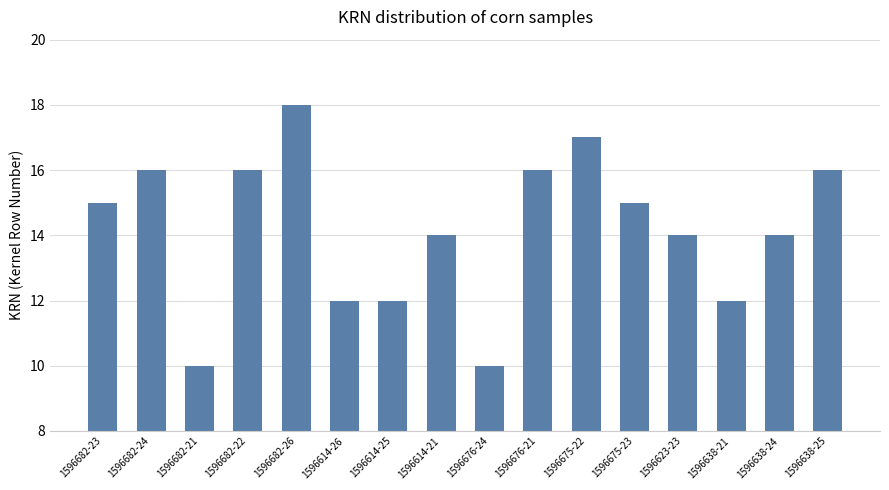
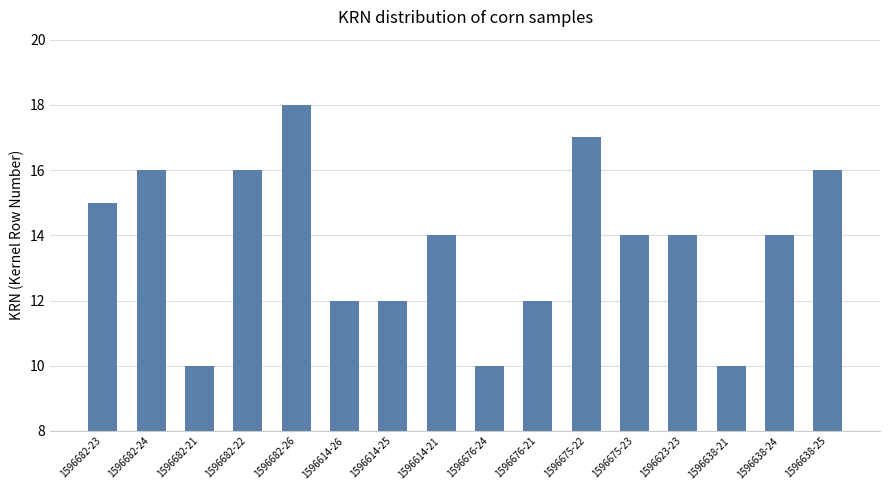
1596676-21: 16 -> 12
1596675-23: 15 -> 14
1596638-21: 12 -> 10
